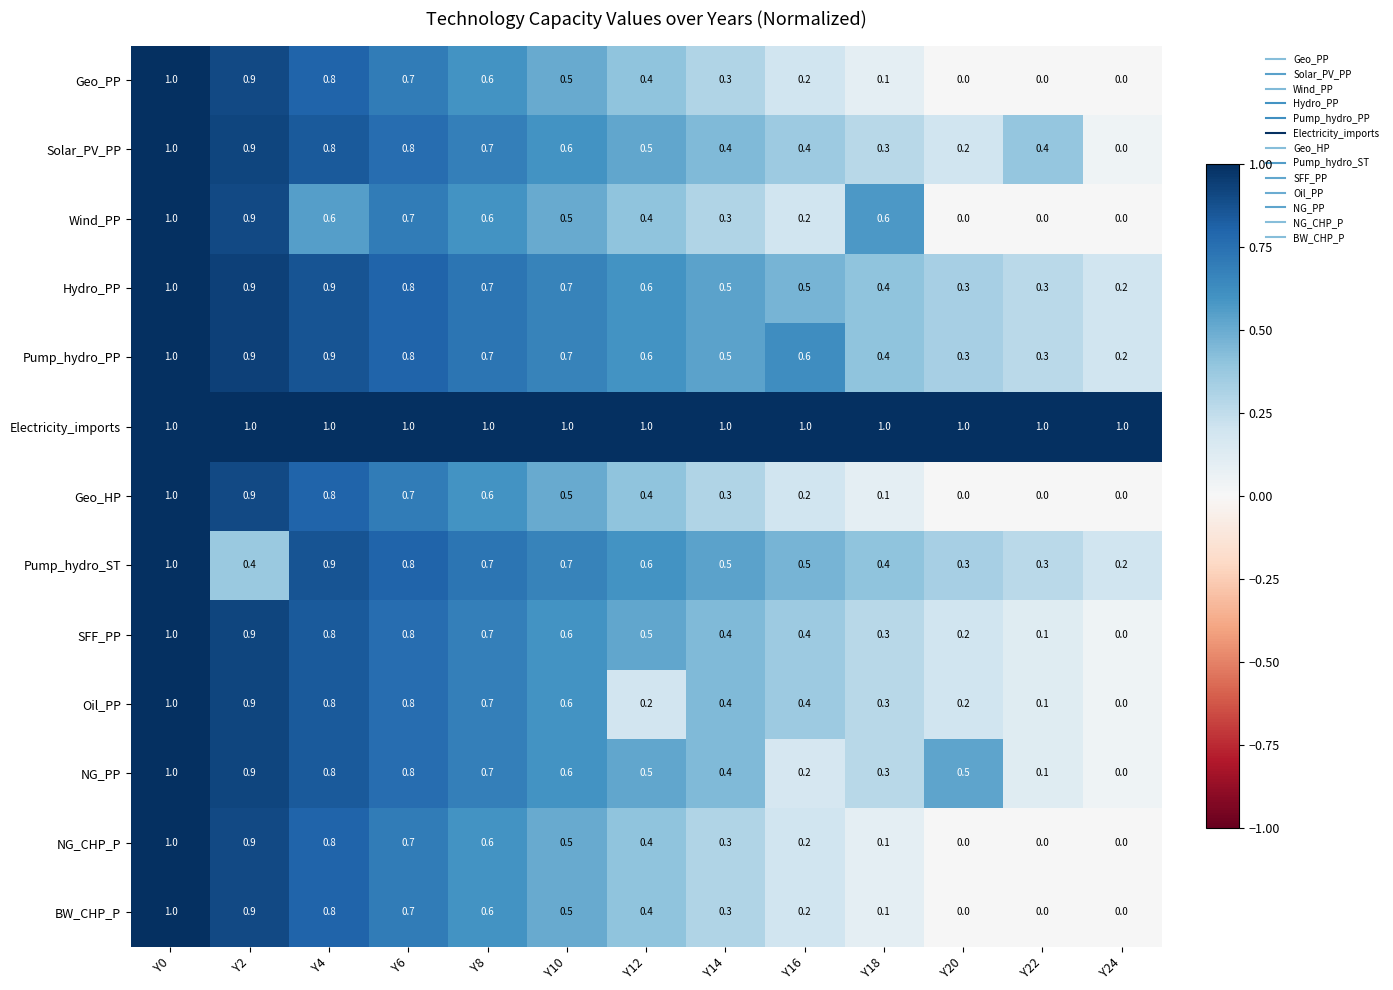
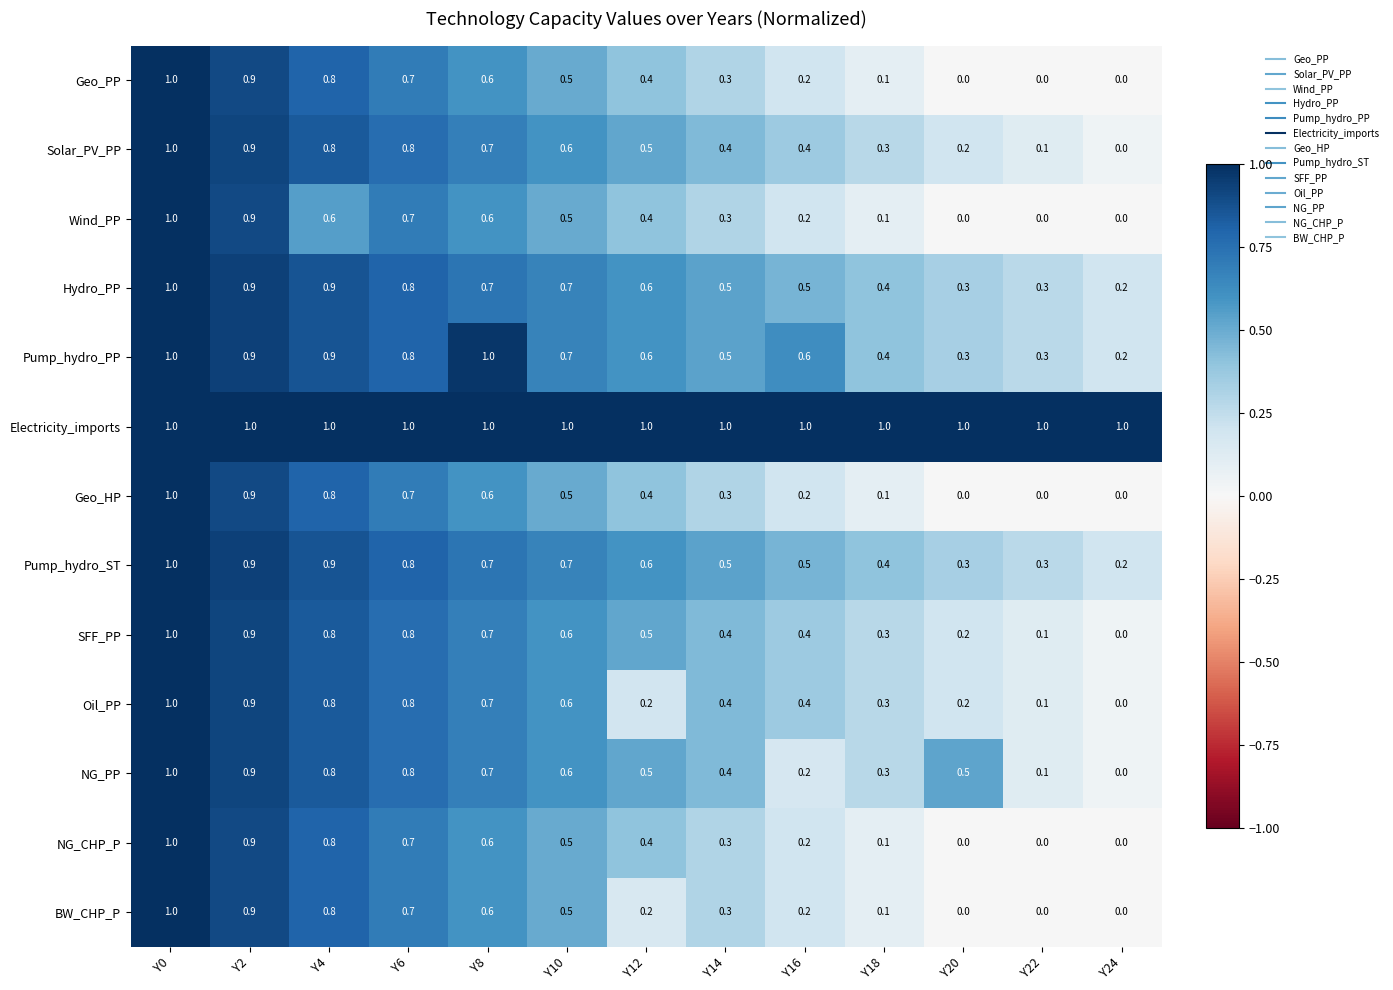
Solar_PV_PP, Y22: 0.4 -> 0.1
Wind_PP, Y18: 0.6 -> 0.1
Pump_hydro_PP, Y8: 0.7 -> 1.0
Pump_hydro_ST, Y2: 0.4 -> 0.9
BW_CHP_P, Y12: 0.4 -> 0.2
